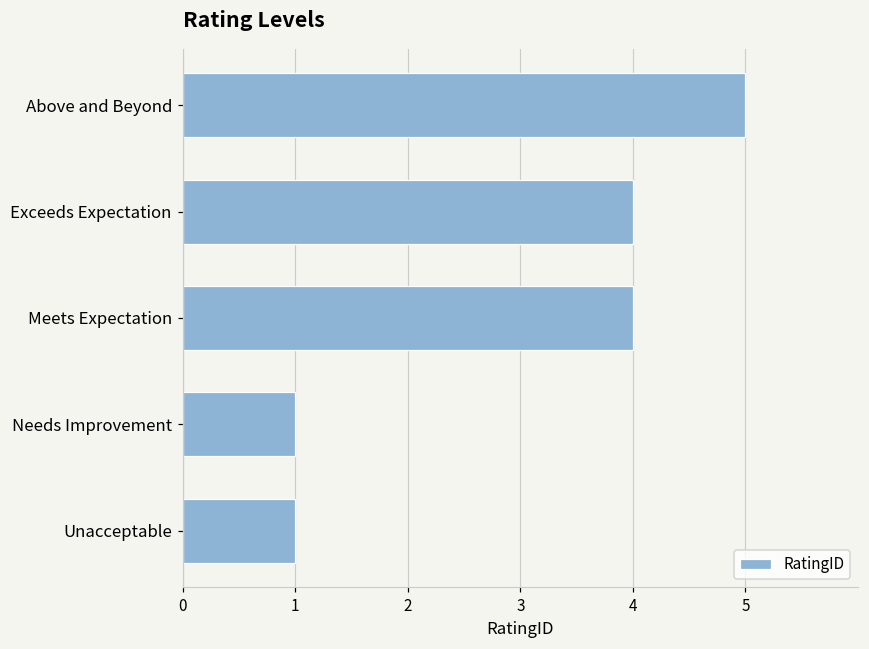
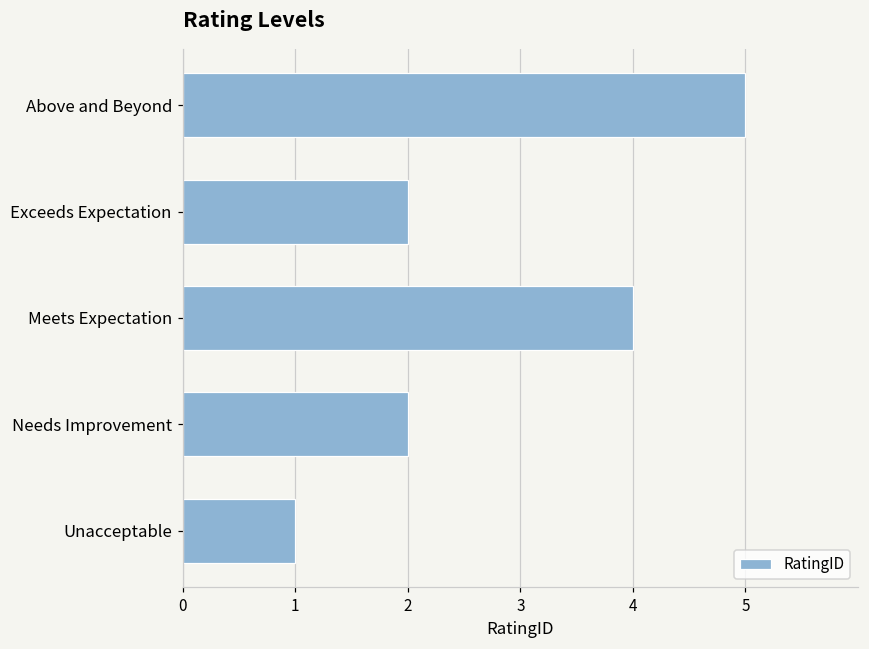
Exceeds Expectation: 4 -> 2
Needs Improvement: 1 -> 2
